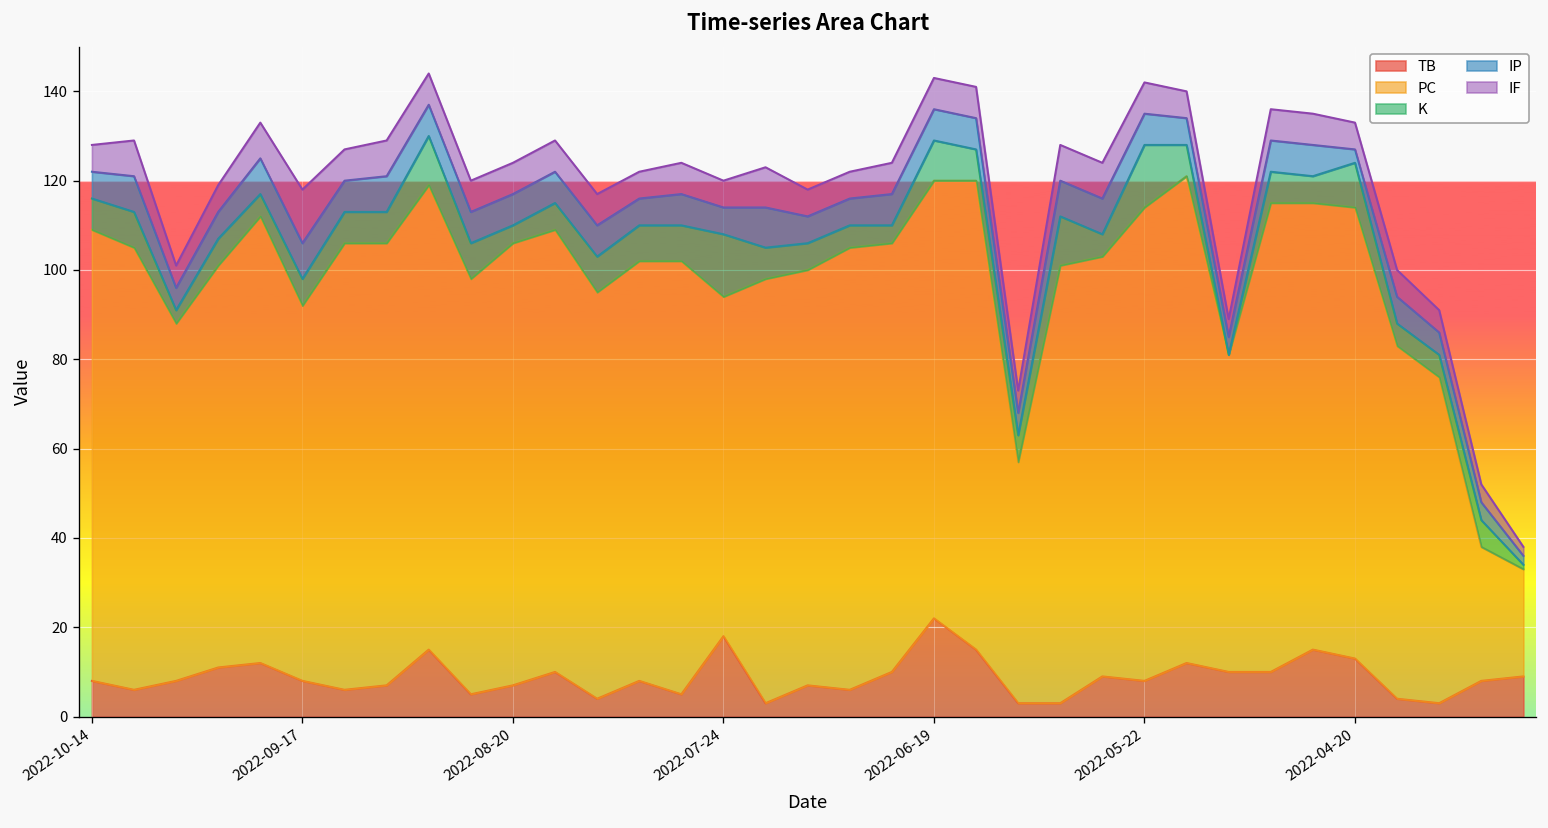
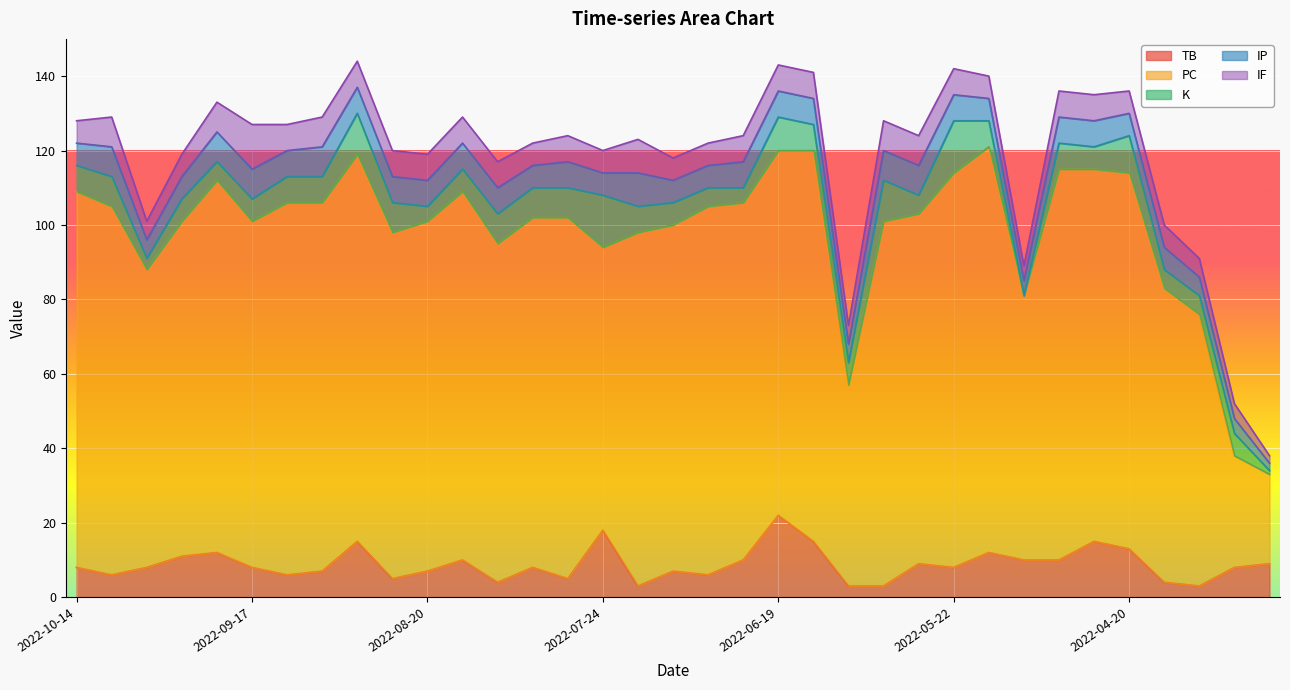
PC, 2022-09-17: 84 -> 93
PC, 2022-08-20: 99 -> 94
IP, 2022-04-20: 3 -> 6
